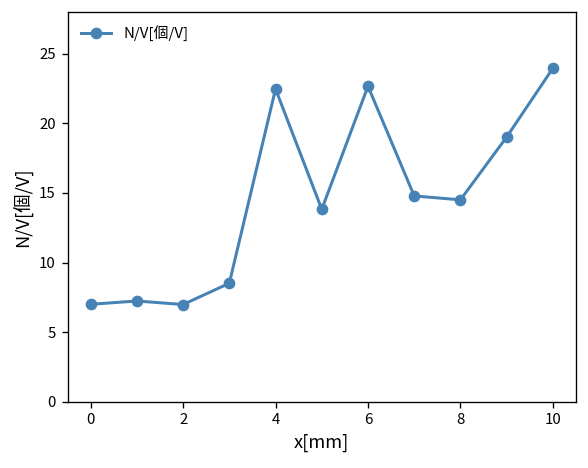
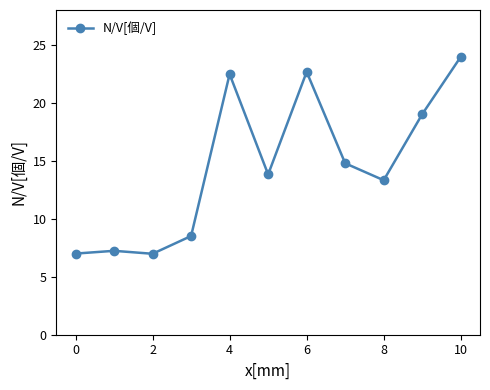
8: 14.5 -> 13.3
